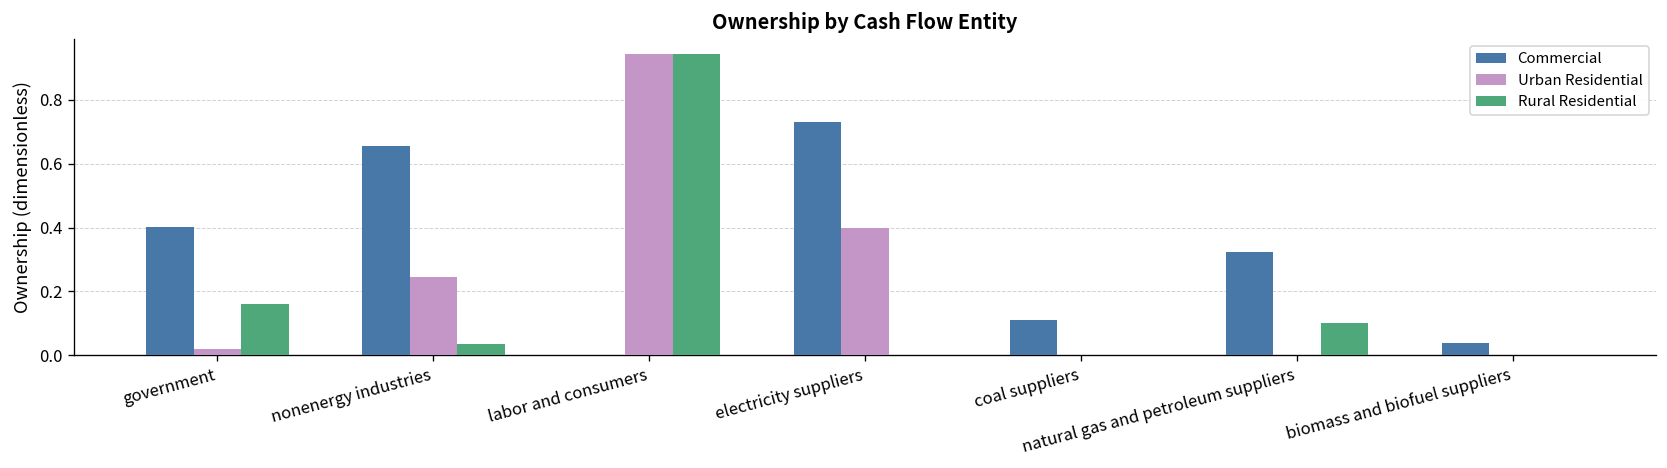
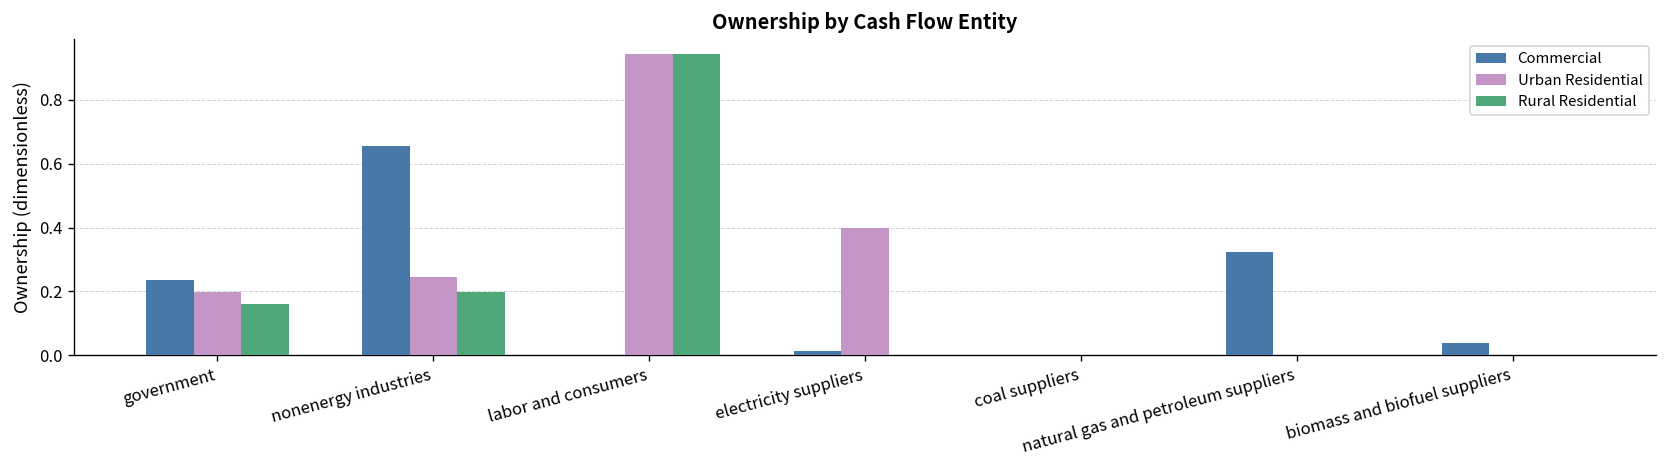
Commercial, government: 0.40 -> 0.24
Urban Residential, government: 0.02 -> 0.20
Rural Residential, nonenergy industries: 0.04 -> 0.20
Commercial, electricity suppliers: 0.73 -> 0.01
Commercial, coal suppliers: 0.11 -> 0.00
Rural Residential, natural gas and petroleum suppliers: 0.1 -> 0.0
